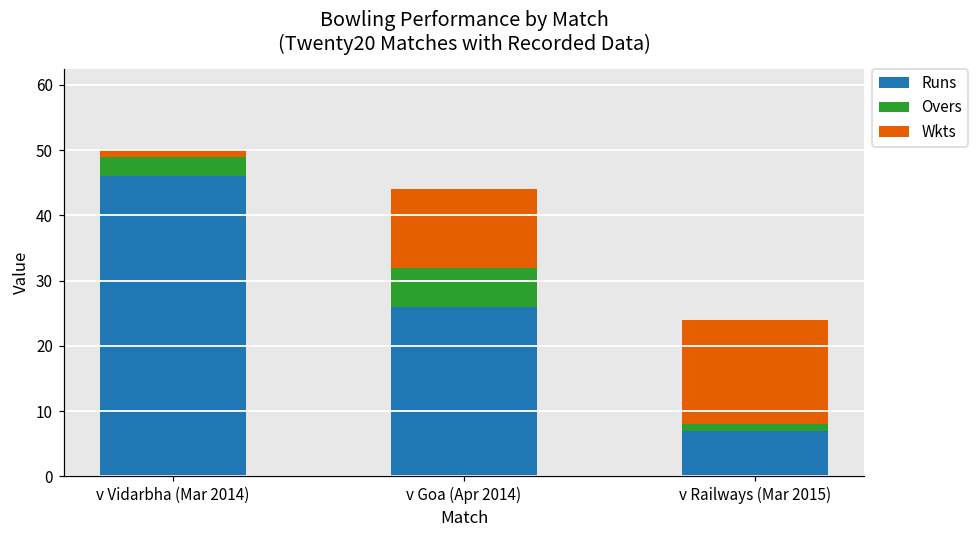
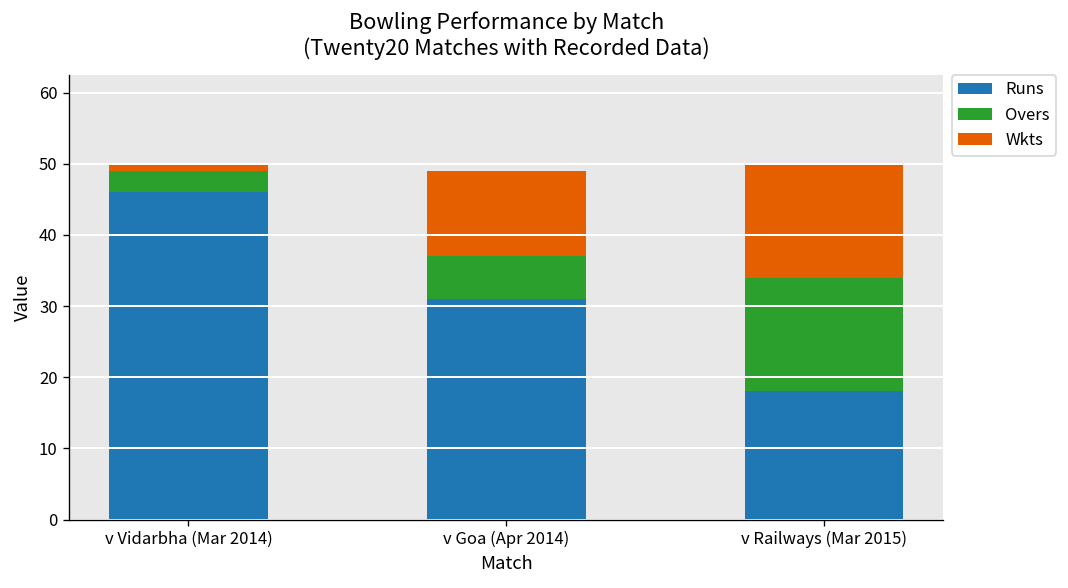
Runs, v Goa (Apr 2014): 26 -> 31
Runs, v Railways (Mar 2015): 7 -> 18
Overs, v Railways (Mar 2015): 1 -> 16
